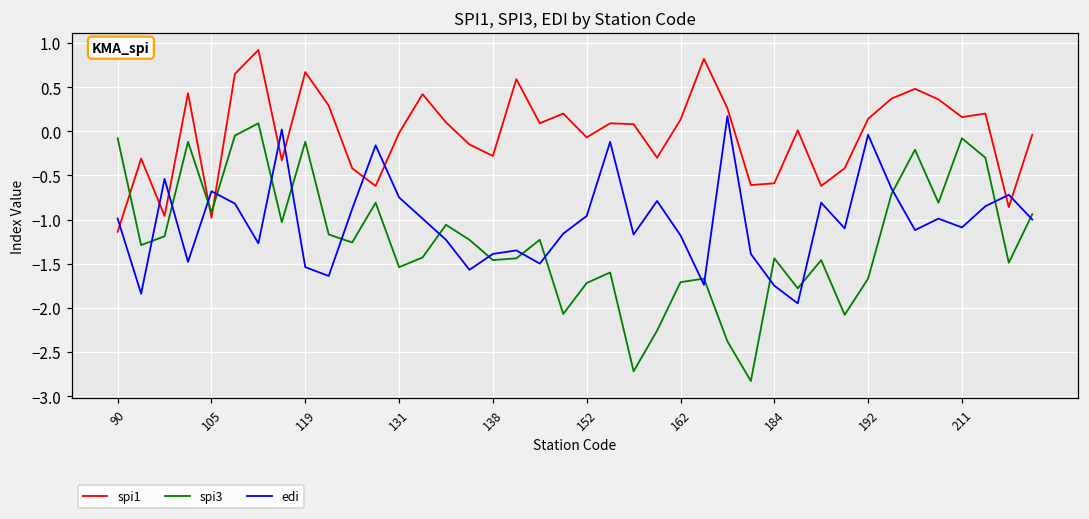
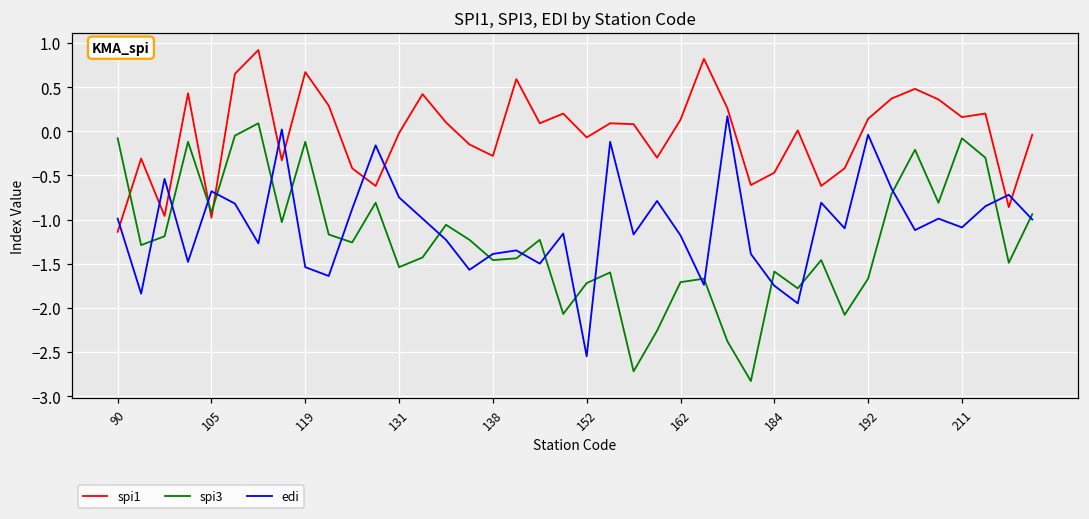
edi, 152: -1.0 -> -2.6
spi1, 184: -0.6 -> -0.5
spi3, 184: -1.4 -> -1.6
